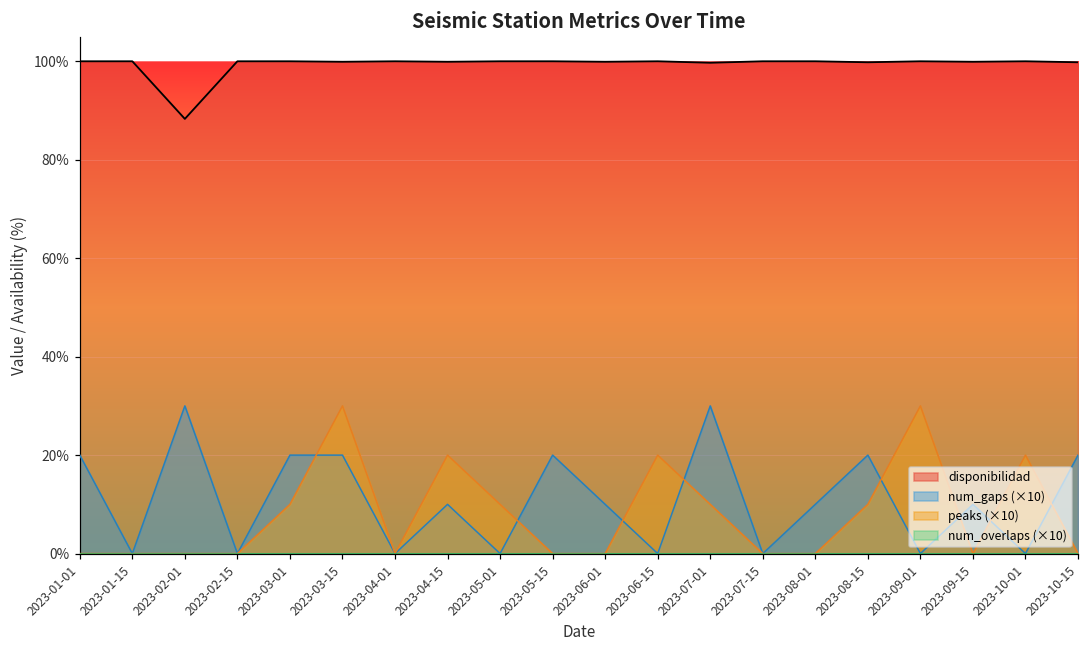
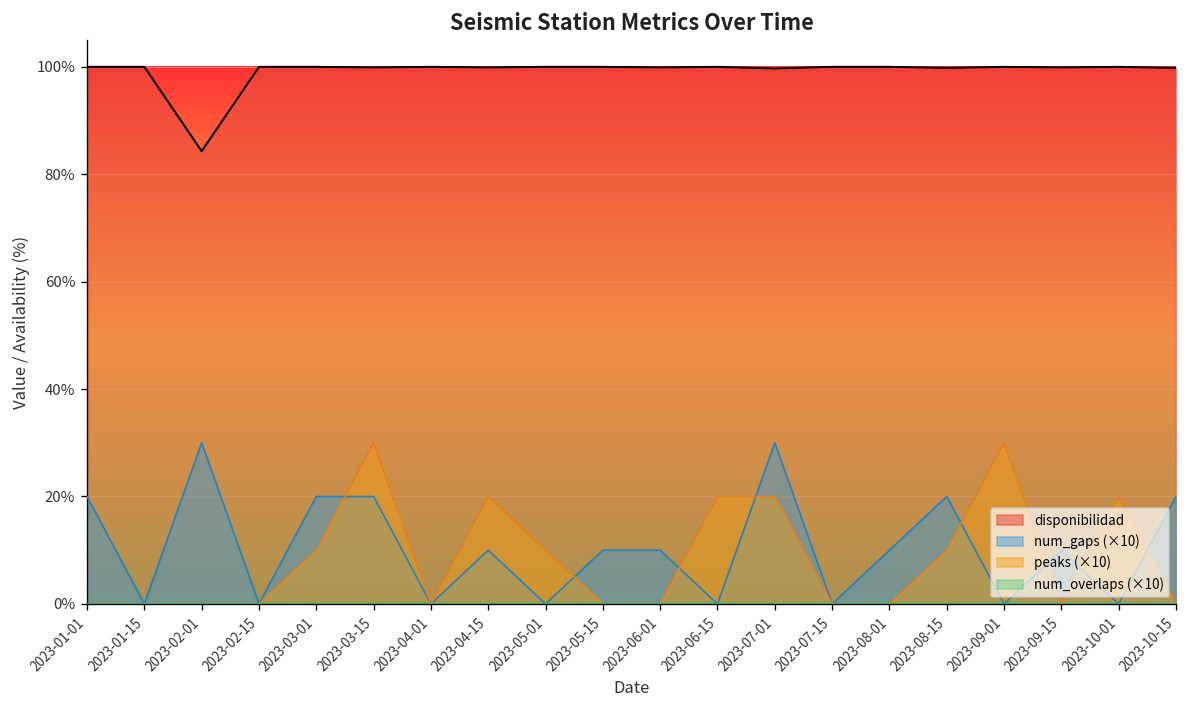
disponibilidad, 2023-02-01: 88% -> 84%
num_gaps (×10), 2023-05-15: 20% -> 10%
peaks (×10), 2023-07-01: 10% -> 20%
